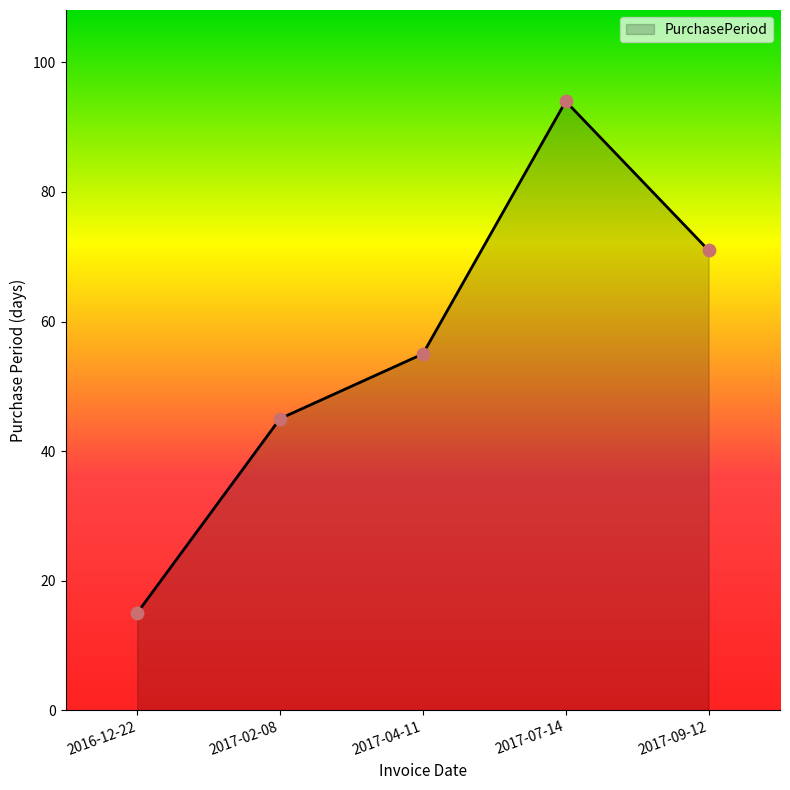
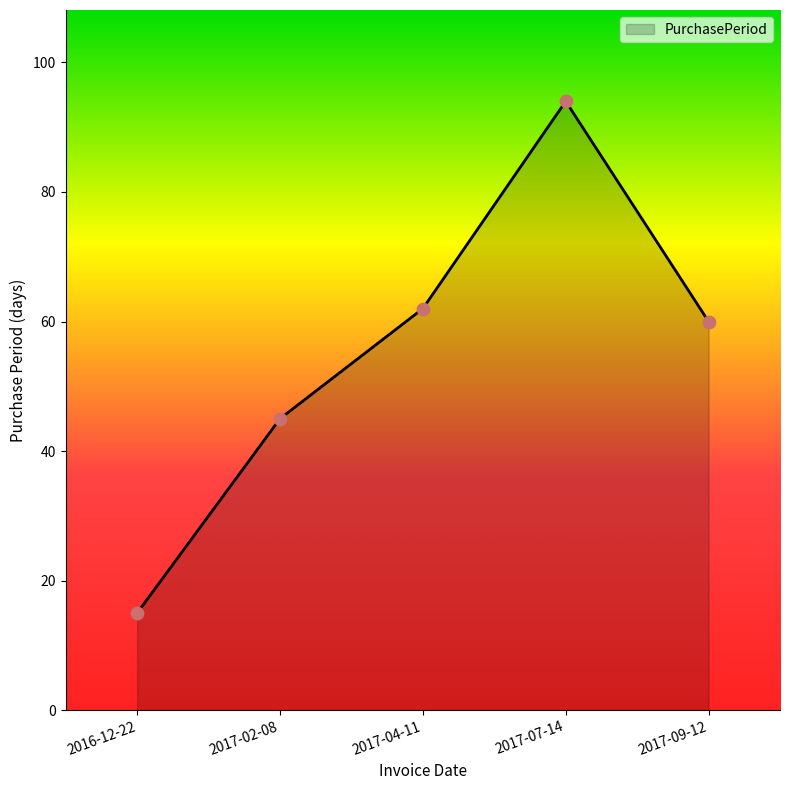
2017-04-11: 55 -> 62
2017-09-12: 71 -> 60
